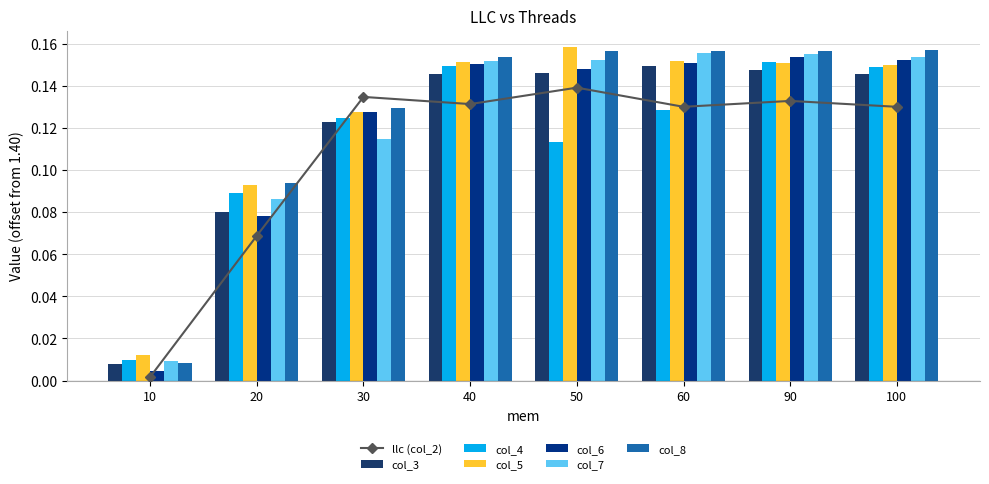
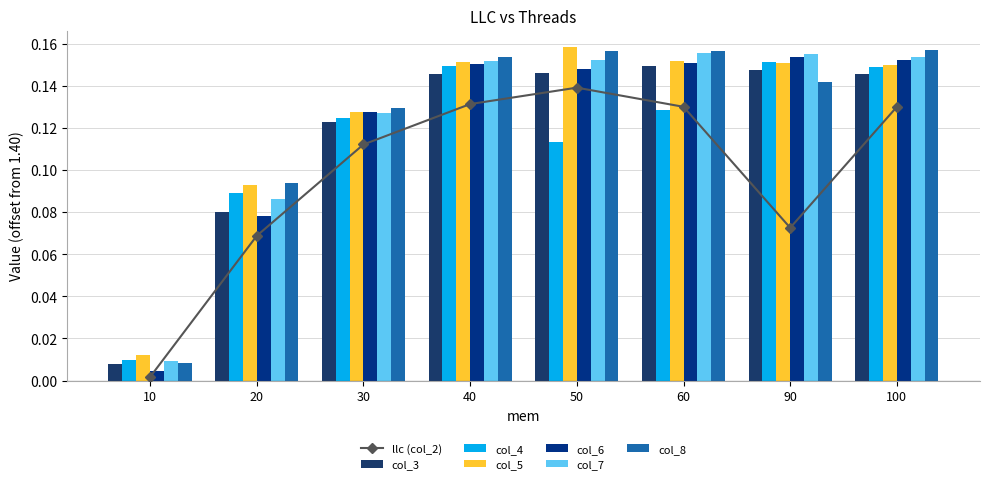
llc (col_2), 30: 0.135 -> 0.112
col_7, 30: 0.115 -> 0.127
llc (col_2), 90: 0.133 -> 0.073
col_8, 90: 0.157 -> 0.142
